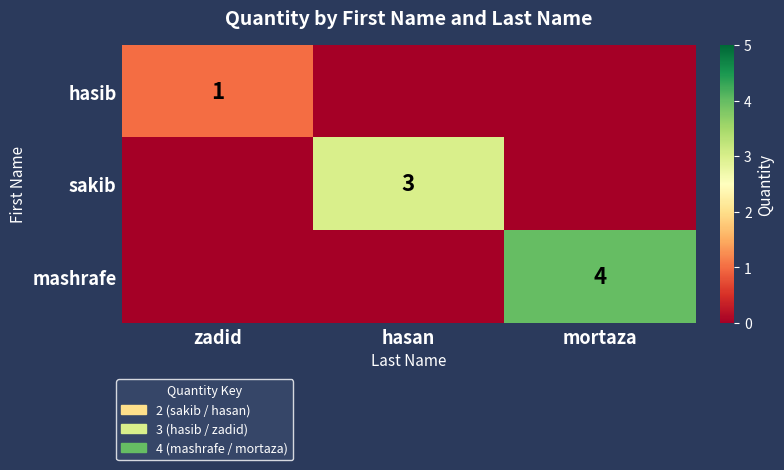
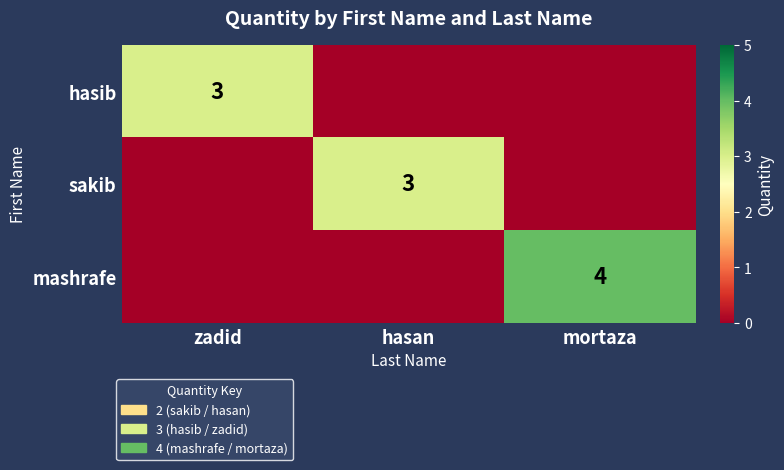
hasib, zadid: 1 -> 3
